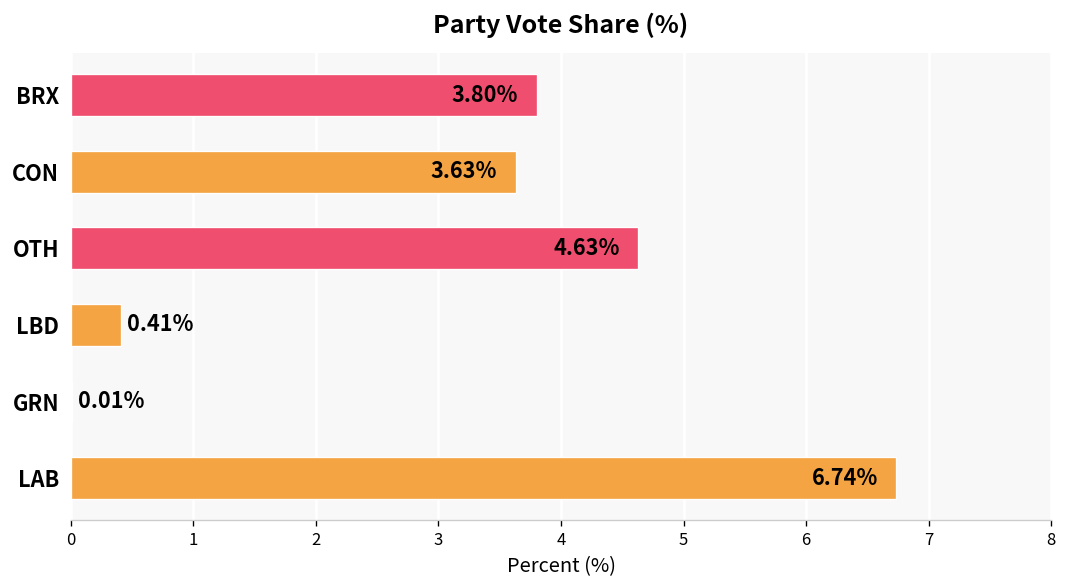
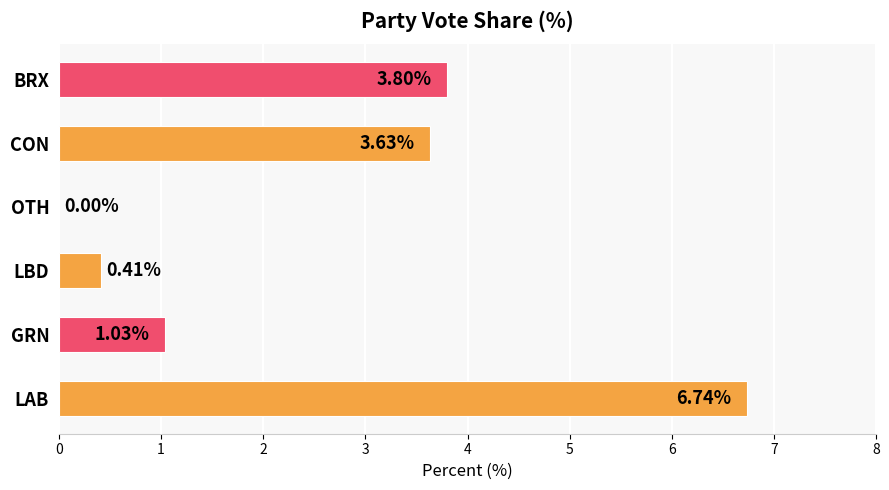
OTH: 4.63% -> 0.00%
GRN: 0.01% -> 1.03%
